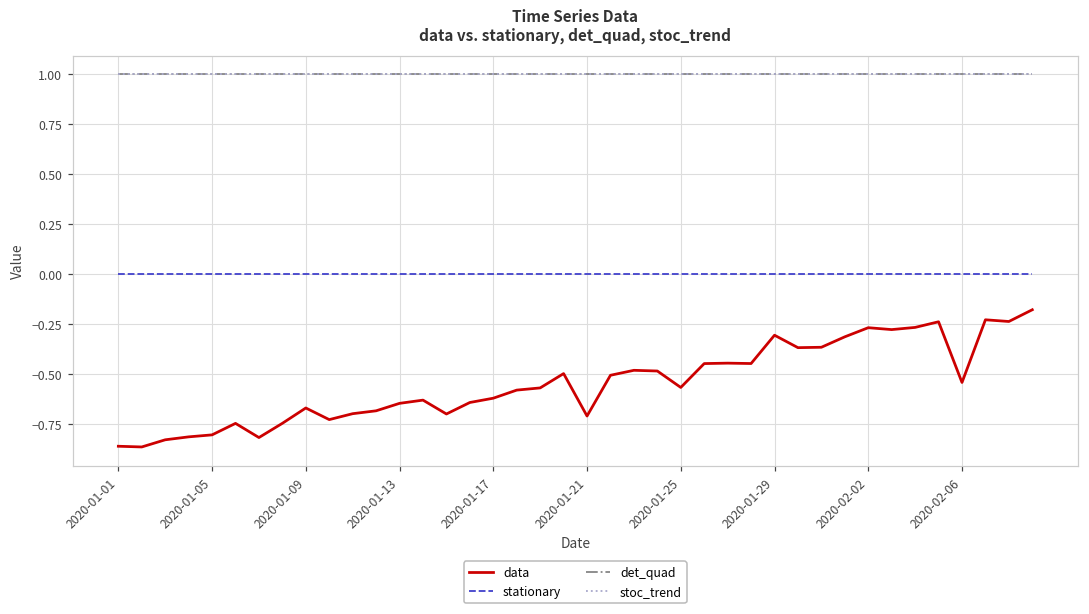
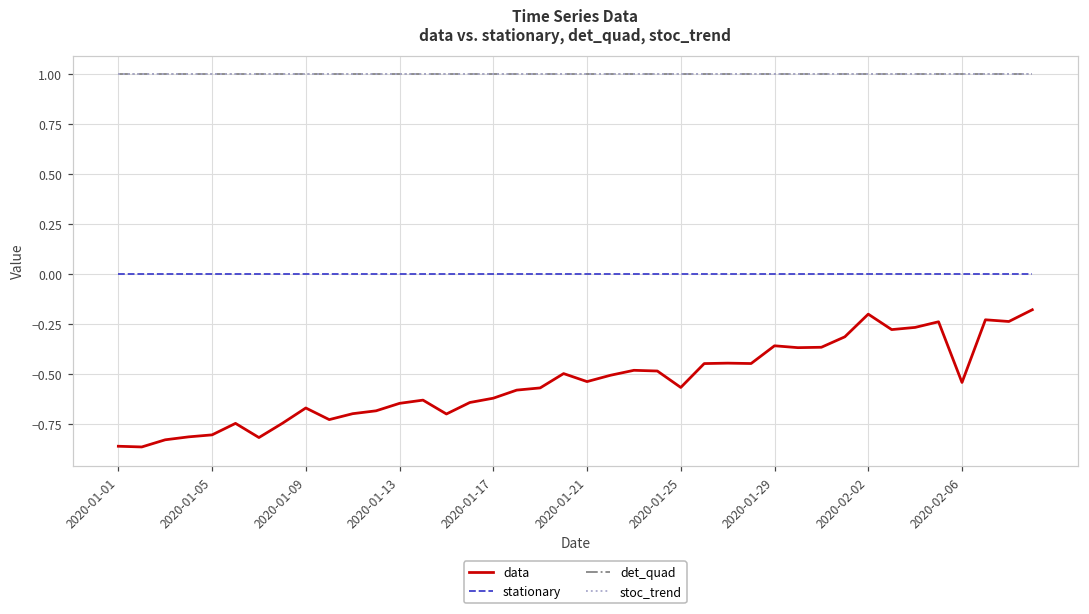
data, 2020-01-21: -0.71 -> -0.54
data, 2020-01-29: -0.31 -> -0.36
data, 2020-02-02: -0.27 -> -0.20
